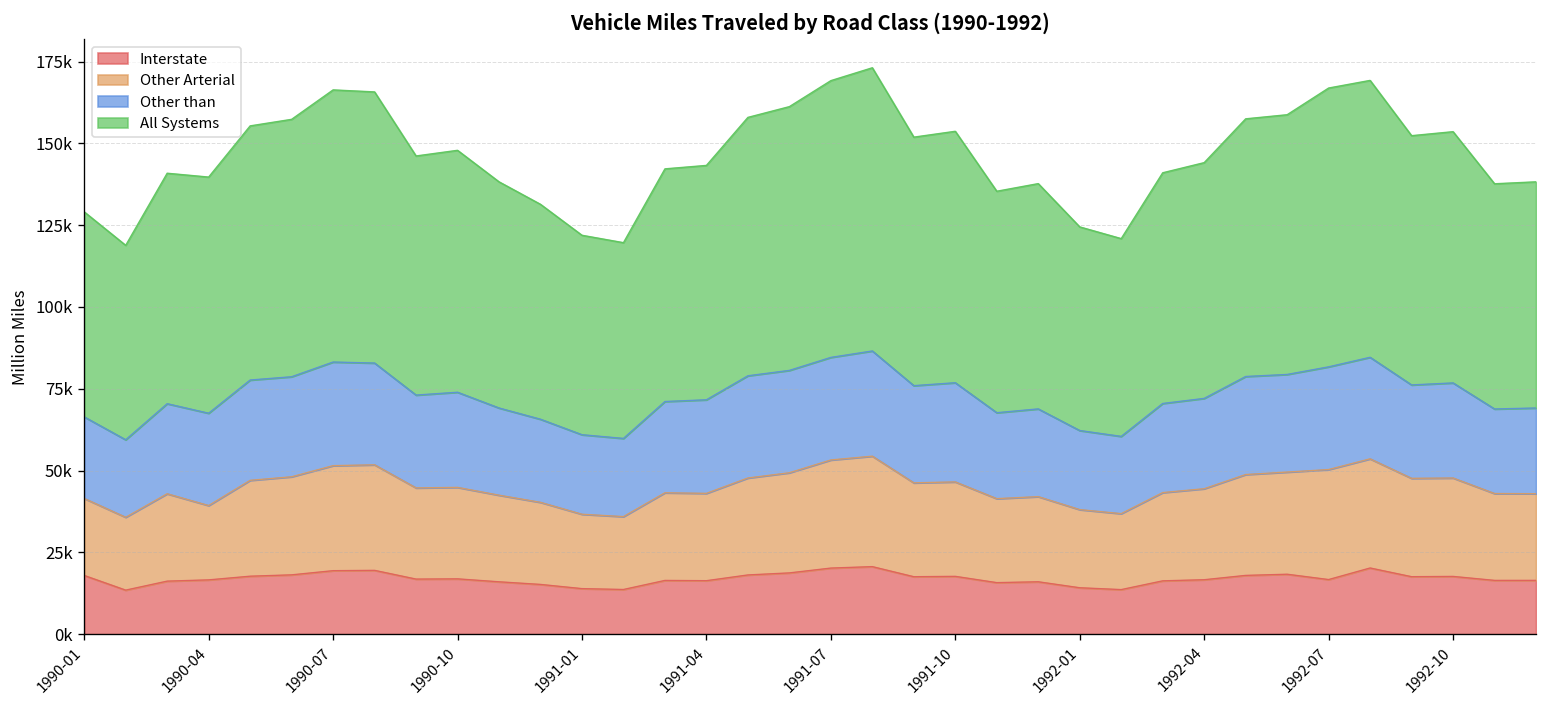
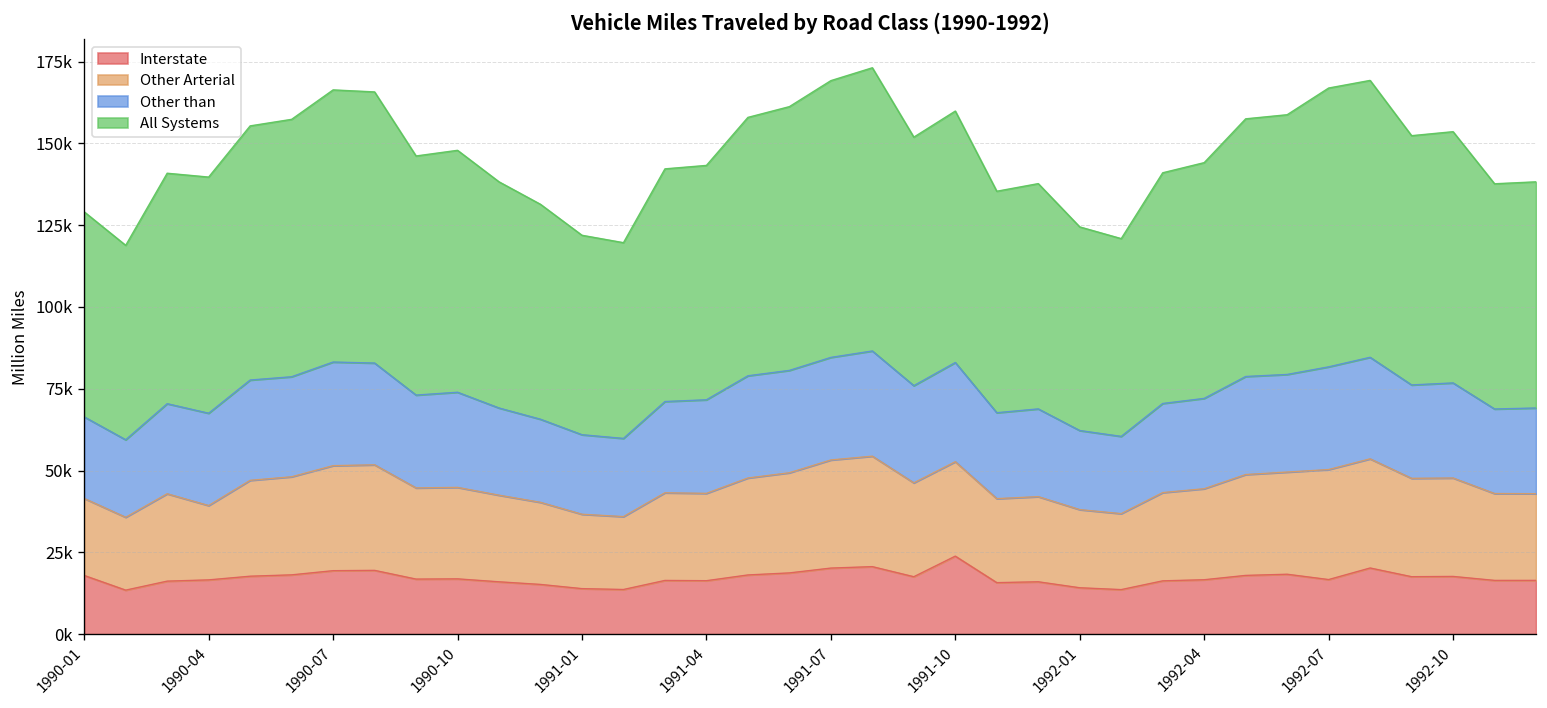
Interstate, 1991-10: 18000 -> 24000
